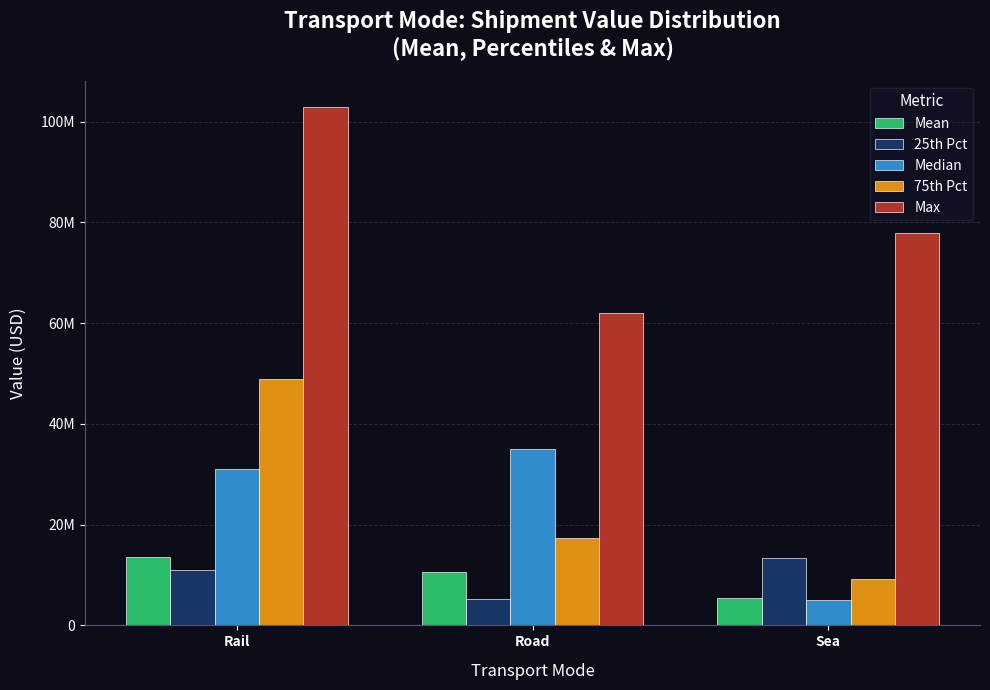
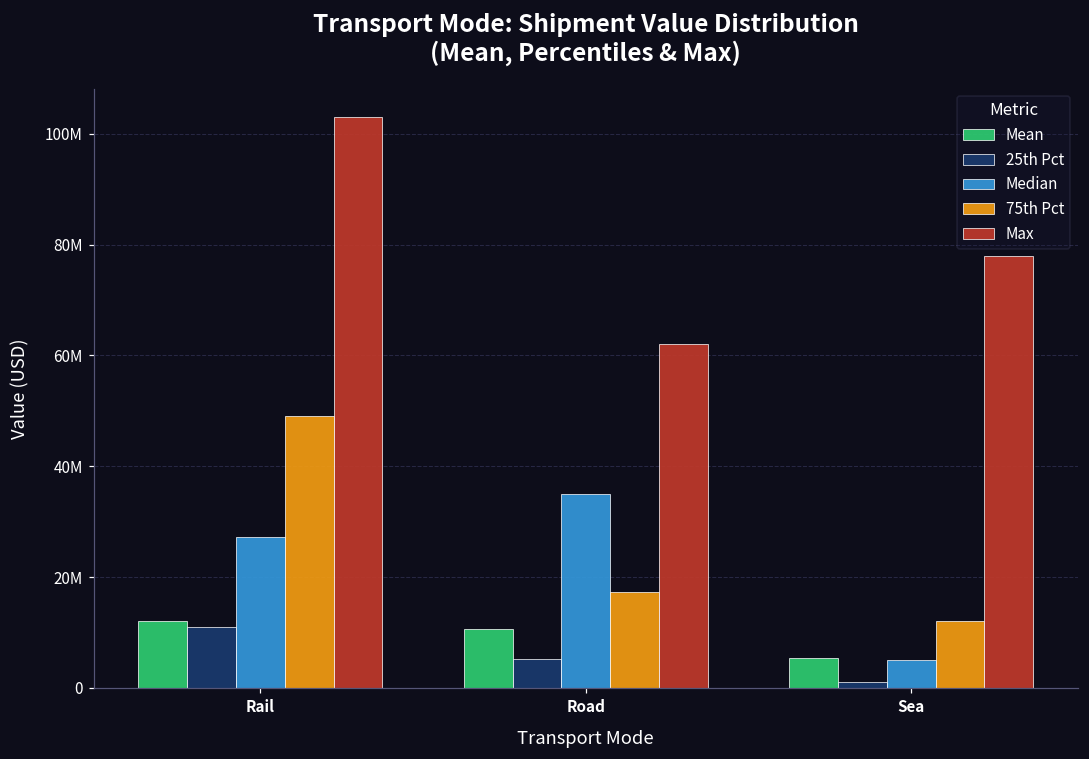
Mean, Rail: 14000000 -> 12000000
Median, Rail: 31000000 -> 27000000
25th Pct, Sea: 13000000 -> 1000000
75th Pct, Sea: 9000000 -> 12000000
